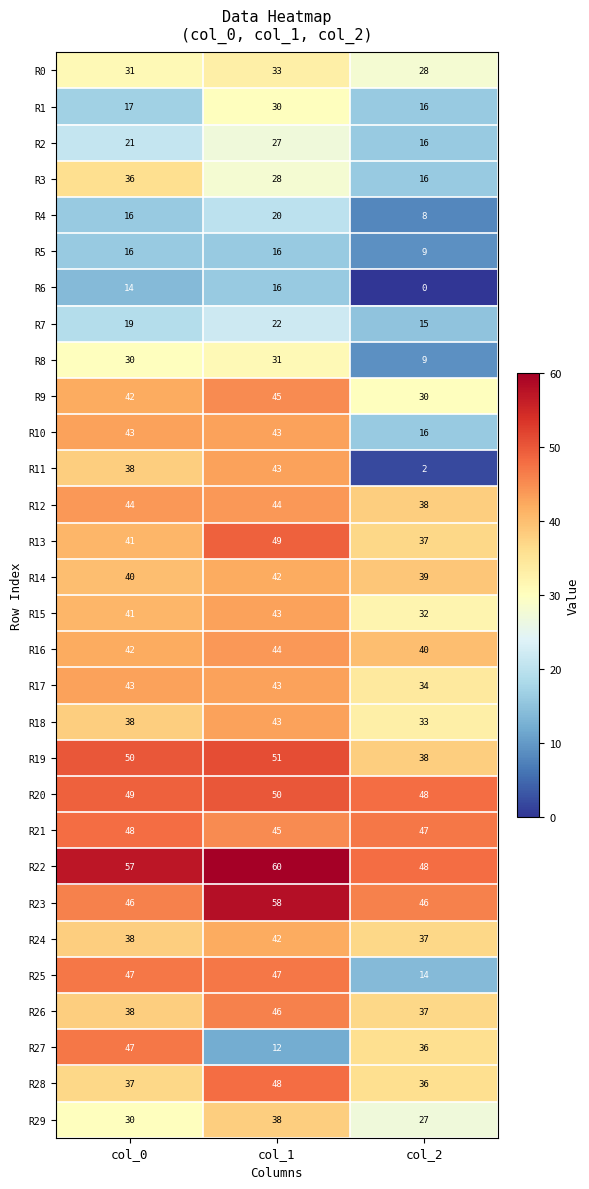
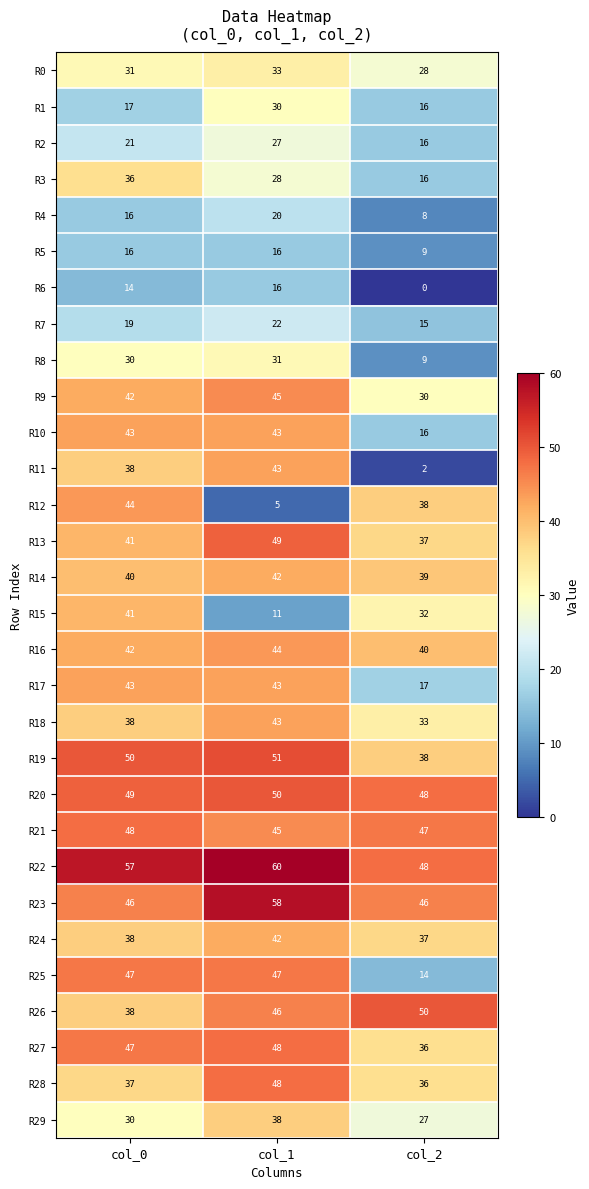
R12, col_1: 44 -> 5
R15, col_1: 43 -> 11
R17, col_2: 34 -> 17
R26, col_2: 37 -> 50
R27, col_1: 12 -> 48
